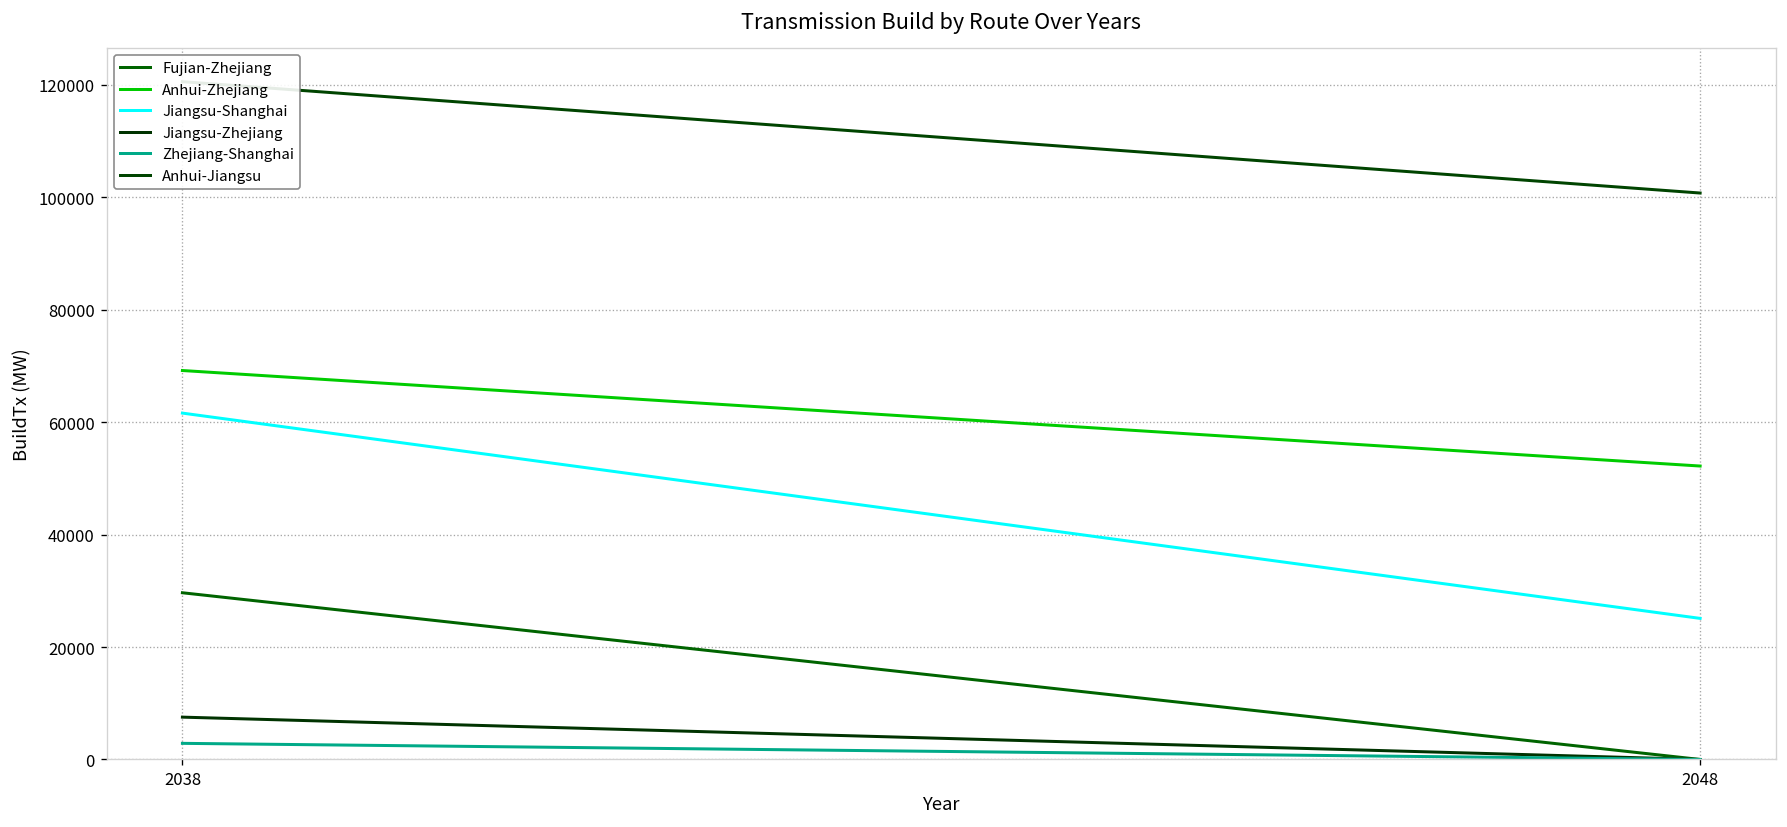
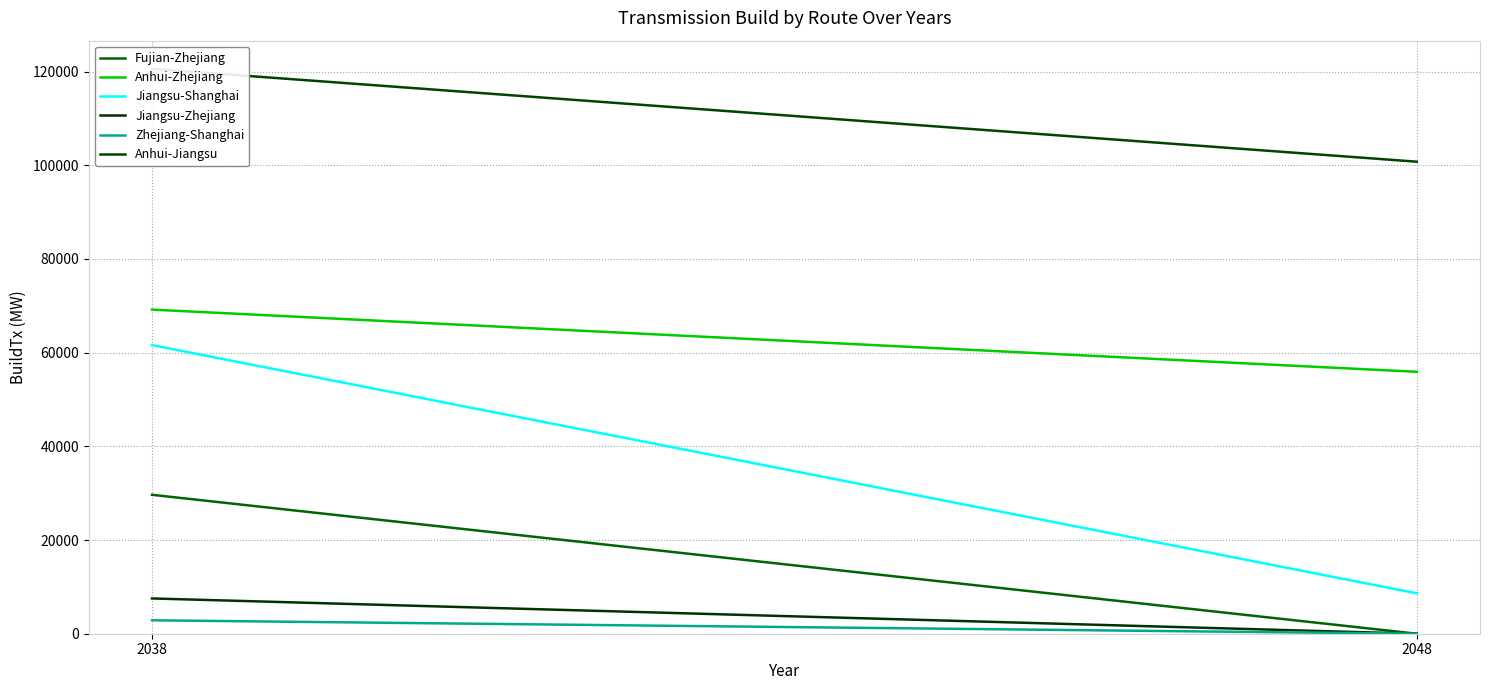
Anhui-Zhejiang, 2048: 52000 -> 56000
Jiangsu-Shanghai, 2048: 25000 -> 9000
